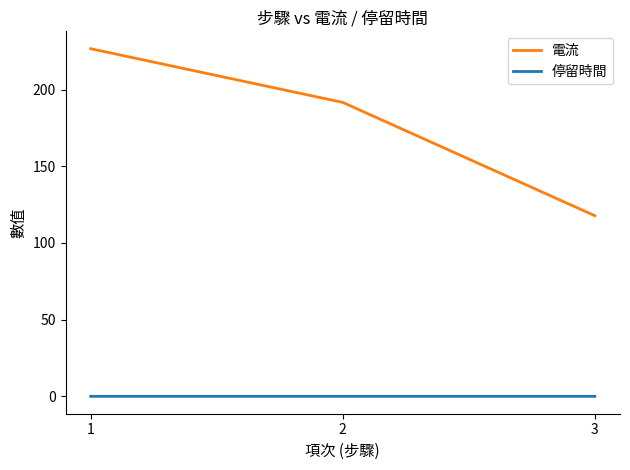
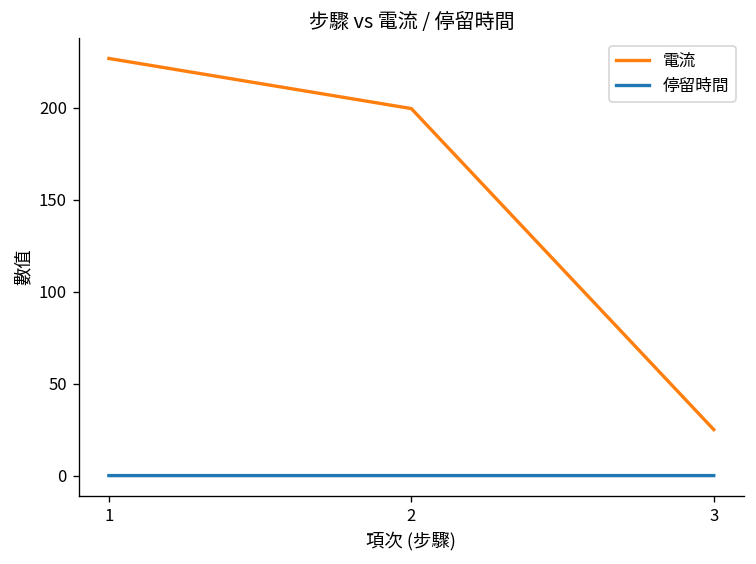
電流, 2: 192 -> 199
電流, 3: 118 -> 25
